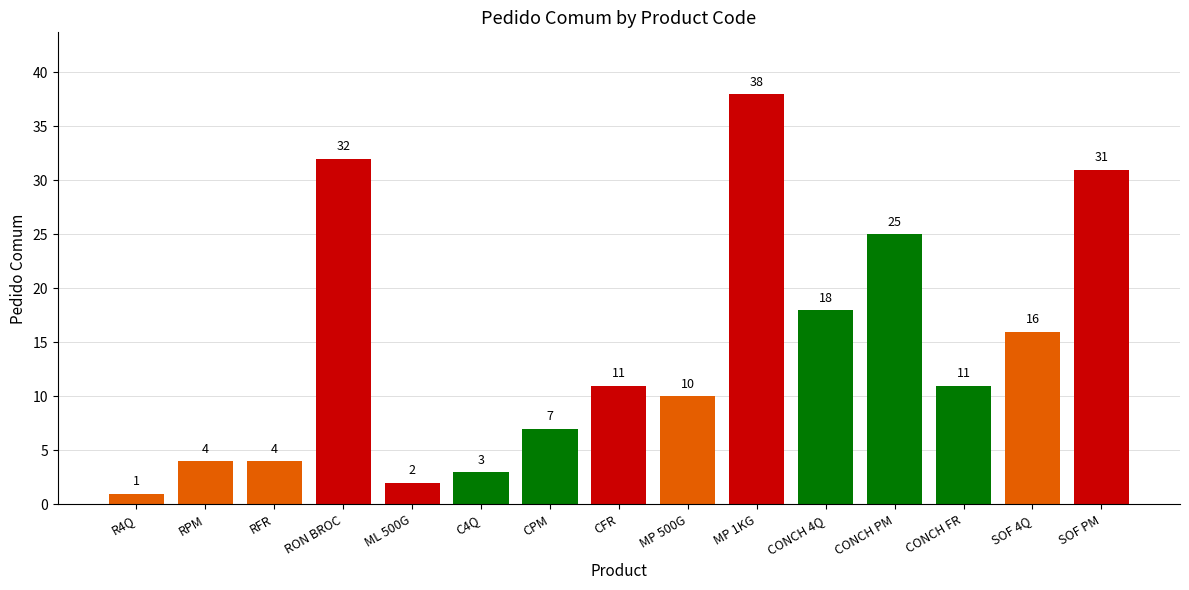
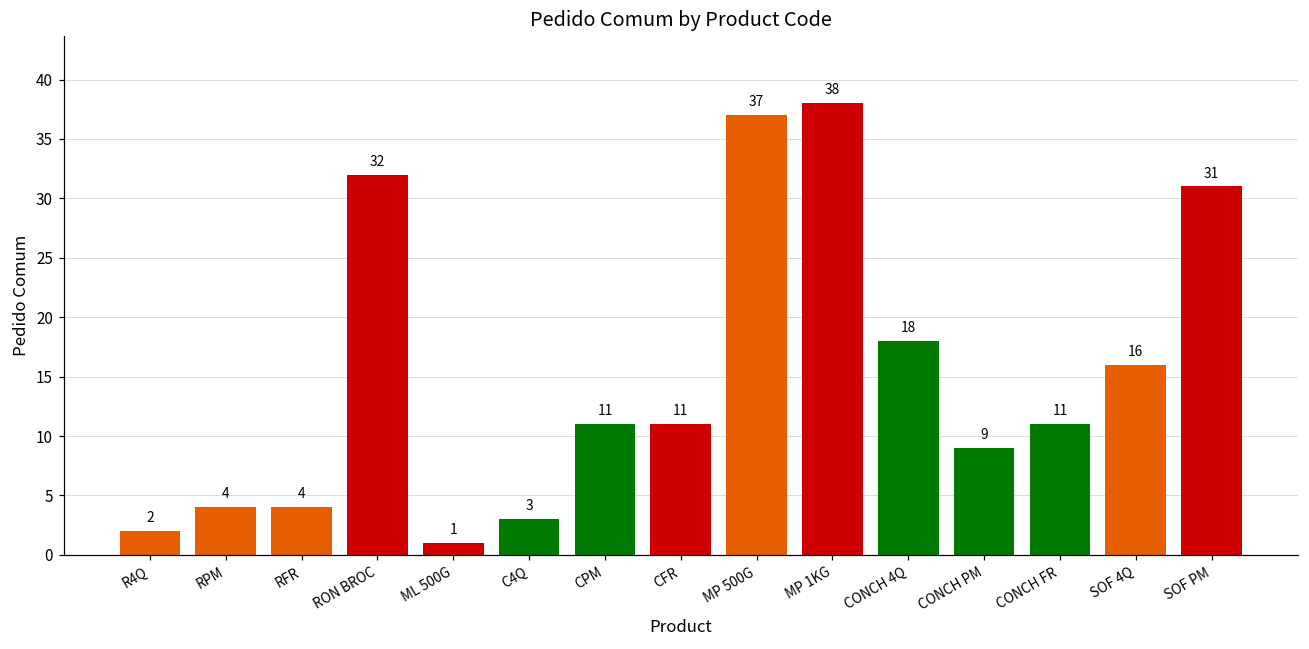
R4Q: 1 -> 2
ML 500G: 2 -> 1
CPM: 7 -> 11
MP 500G: 10 -> 37
CONCH PM: 25 -> 9
